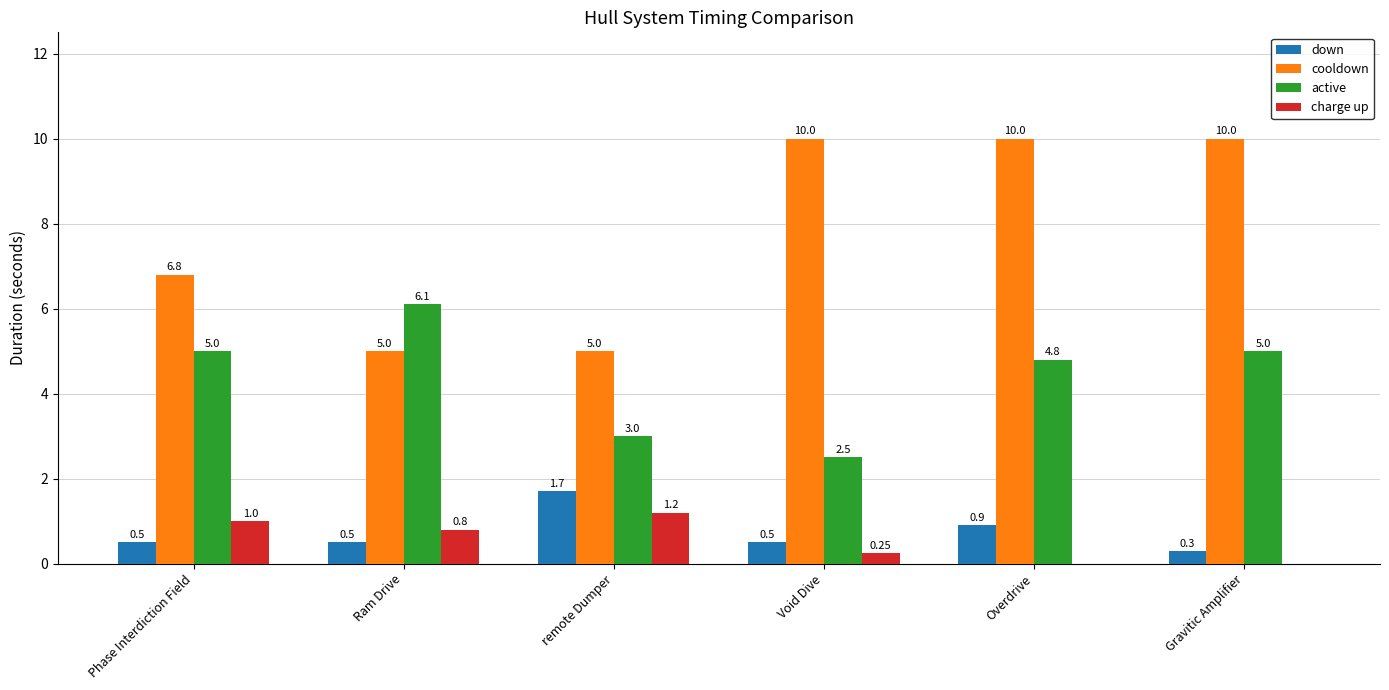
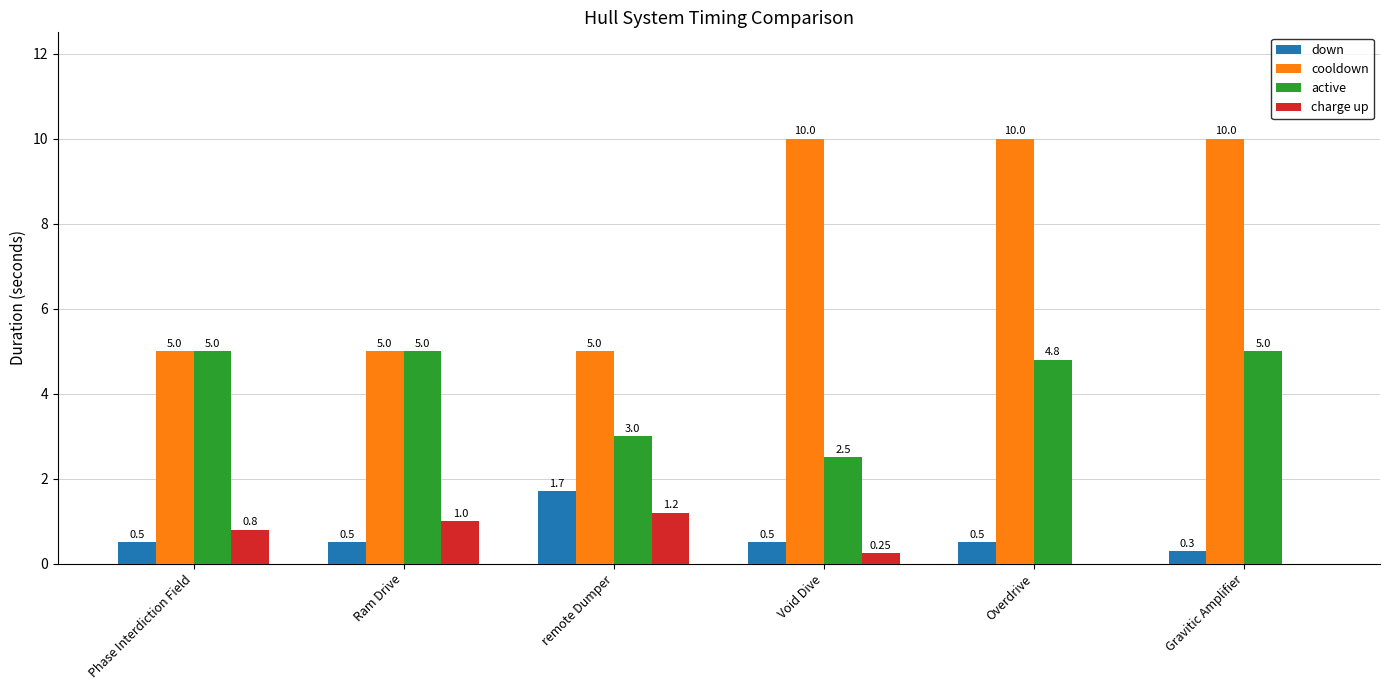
cooldown, Phase Interdiction Field: 6.8 -> 5.0
charge up, Phase Interdiction Field: 1.0 -> 0.8
active, Ram Drive: 6.1 -> 5.0
charge up, Ram Drive: 0.8 -> 1.0
down, Overdrive: 0.9 -> 0.5
